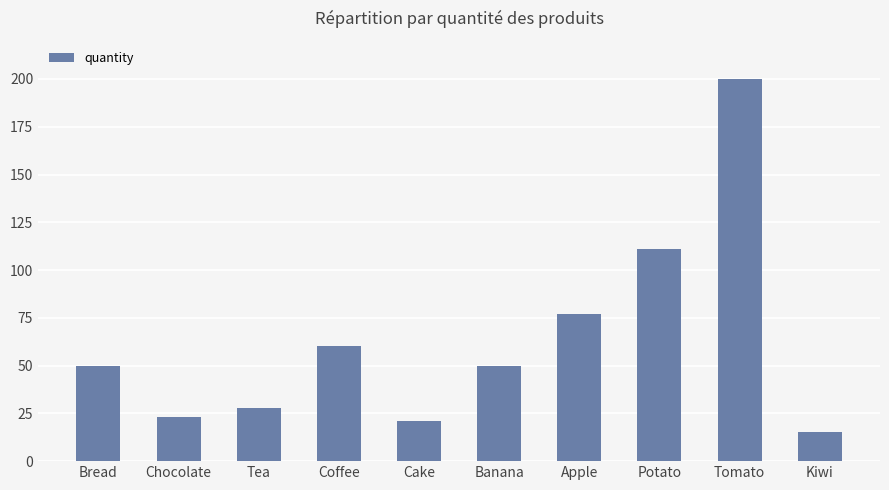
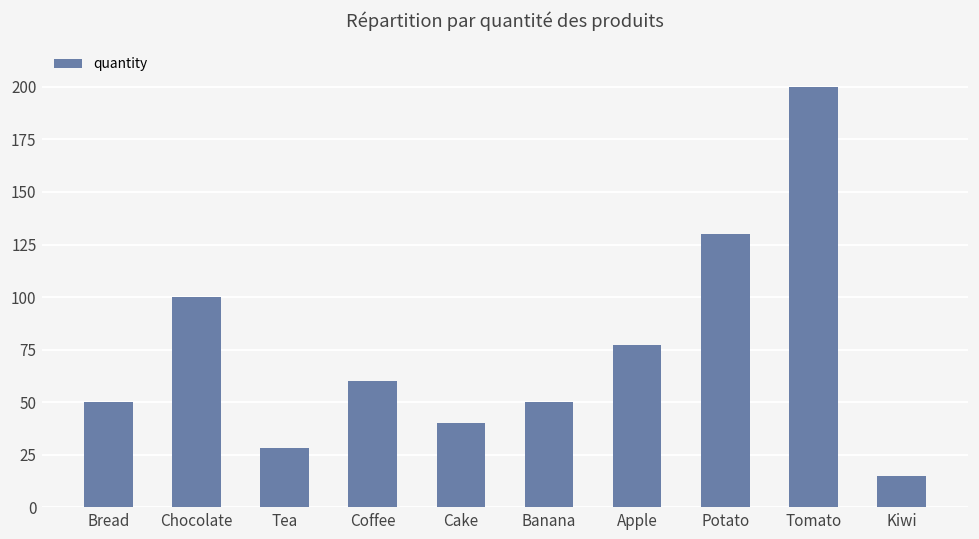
Chocolate: 23 -> 100
Cake: 21 -> 40
Potato: 111 -> 130
